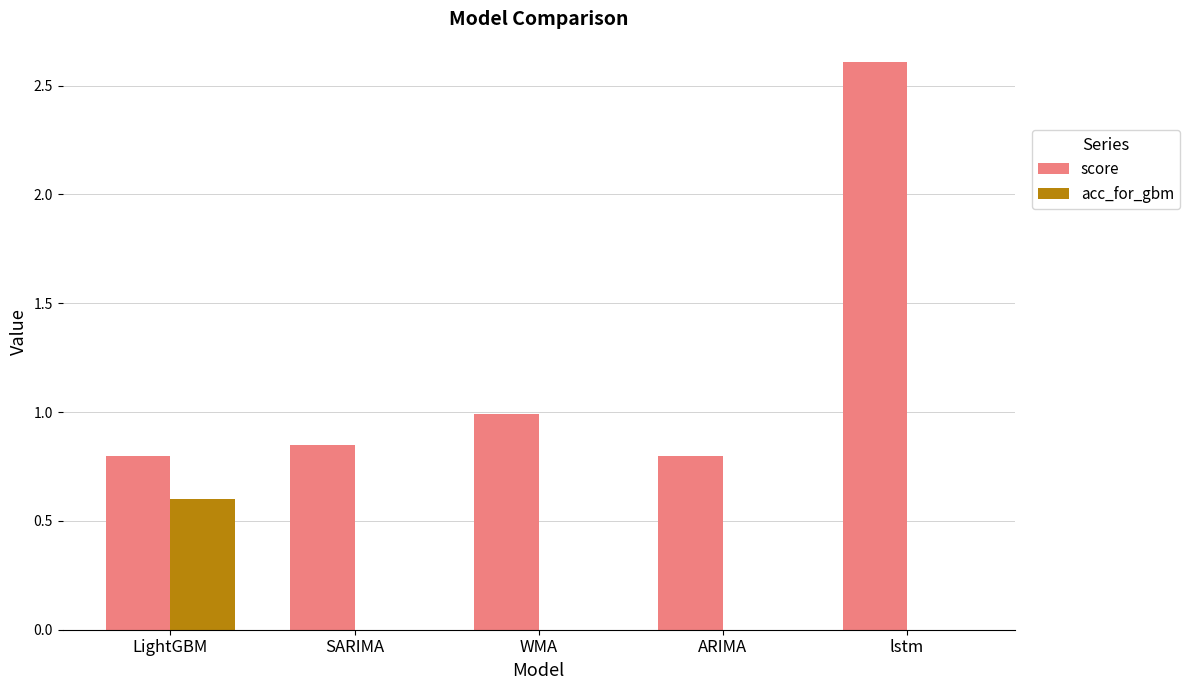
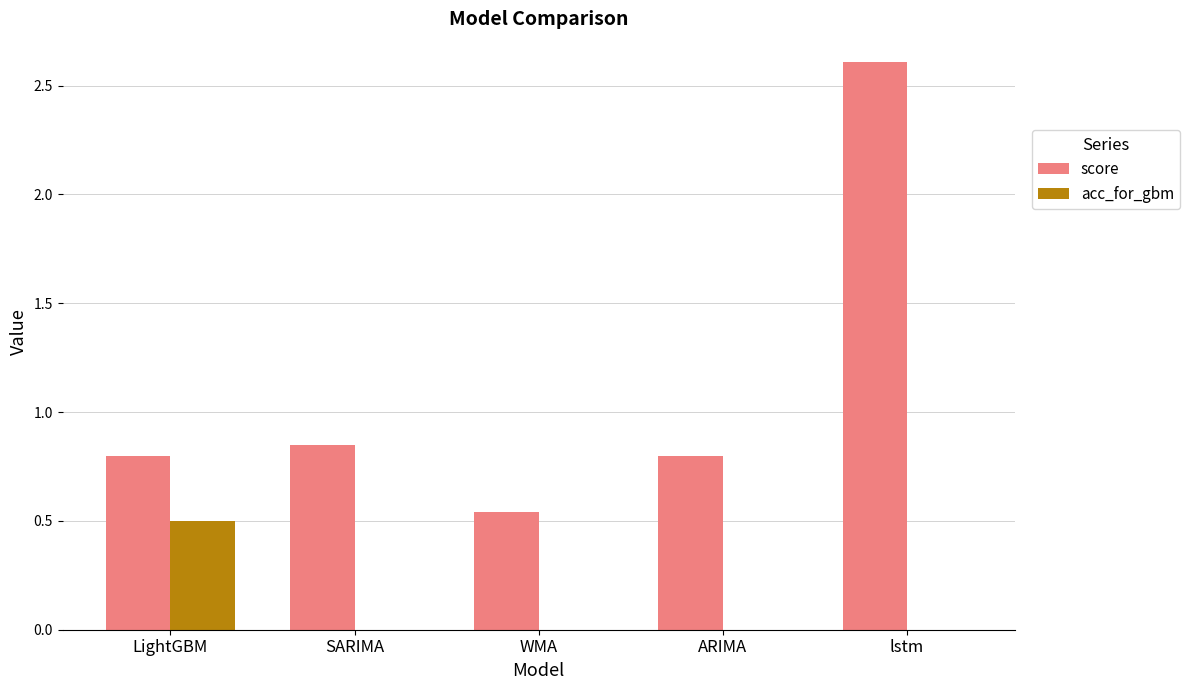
acc_for_gbm, LightGBM: 0.6 -> 0.5
score, WMA: 0.99 -> 0.54
